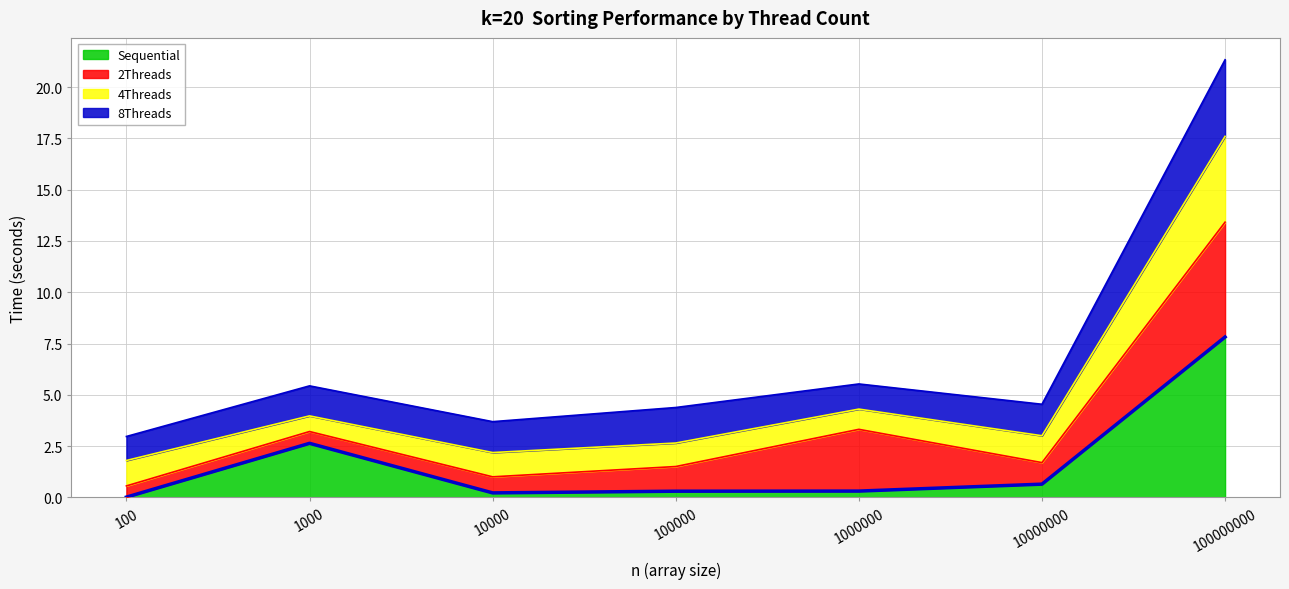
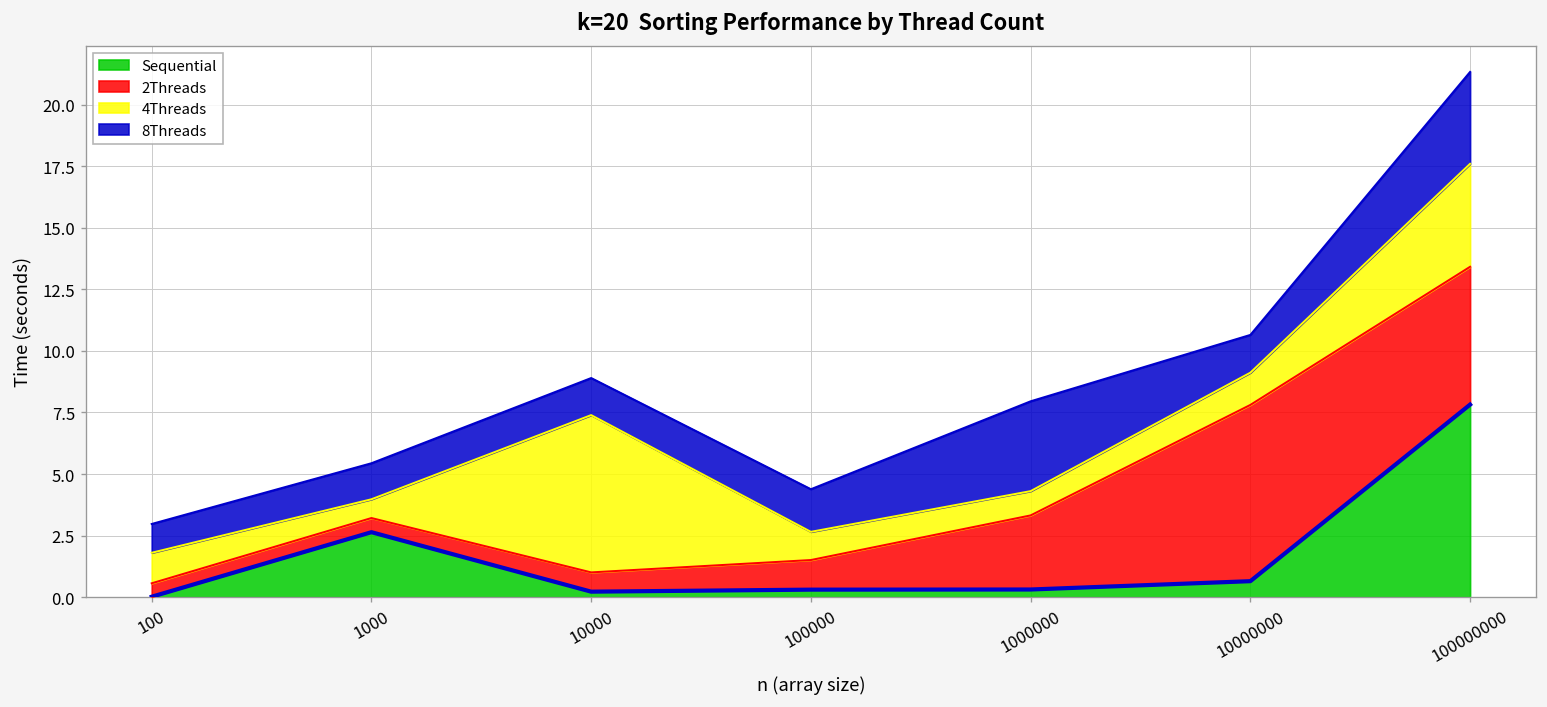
4Threads, 10000: 1.2 -> 6.4
8Threads, 1000000: 1.2 -> 3.6
2Threads, 10000000: 1.1 -> 7.2
